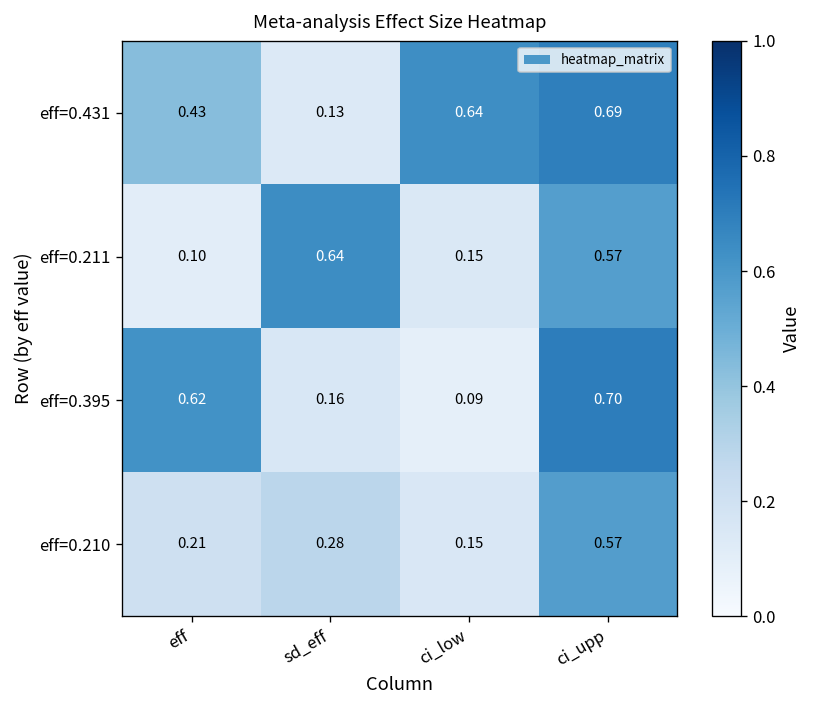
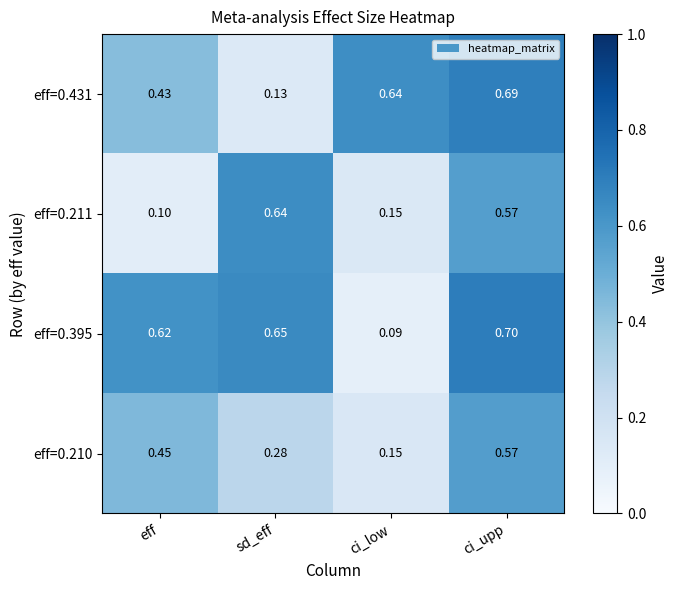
eff=0.395, sd_eff: 0.16 -> 0.65
eff=0.210, eff: 0.21 -> 0.45
